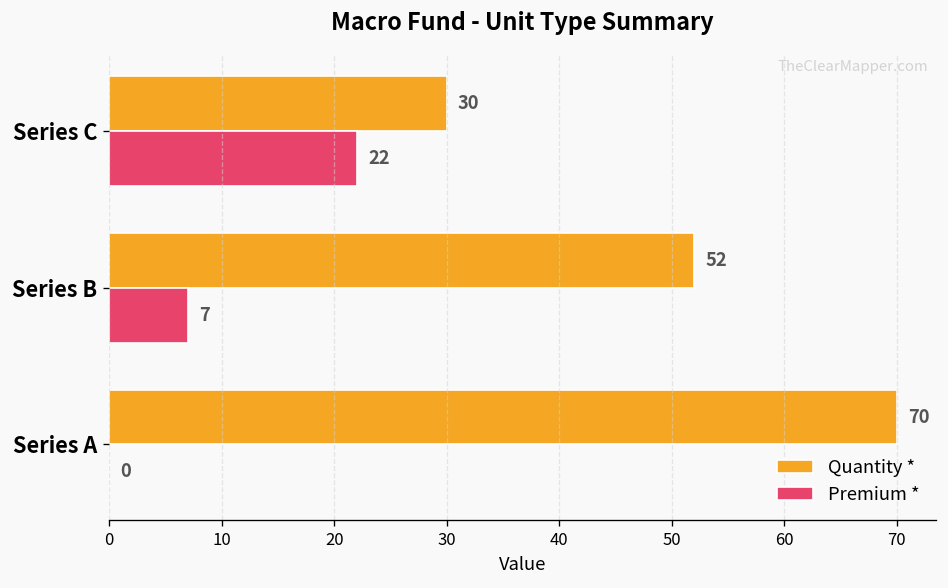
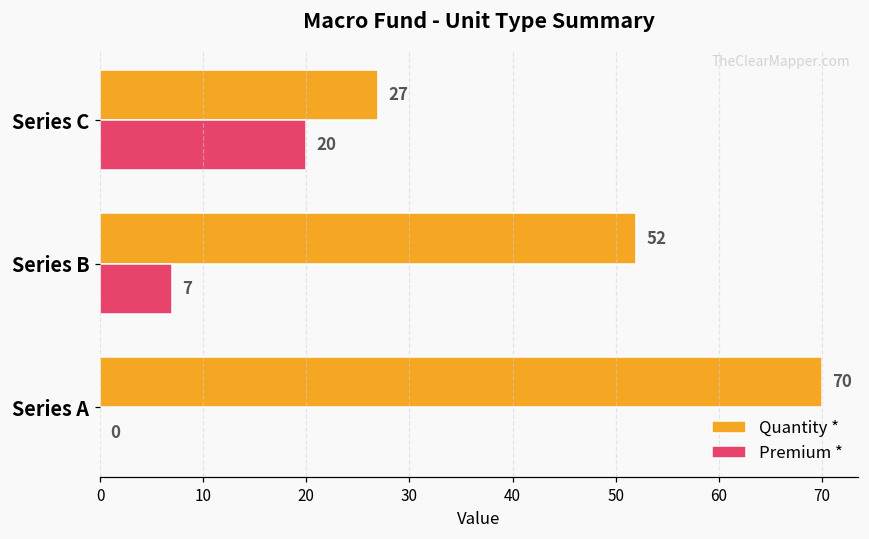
Quantity *, Series C: 30 -> 27
Premium *, Series C: 22 -> 20
